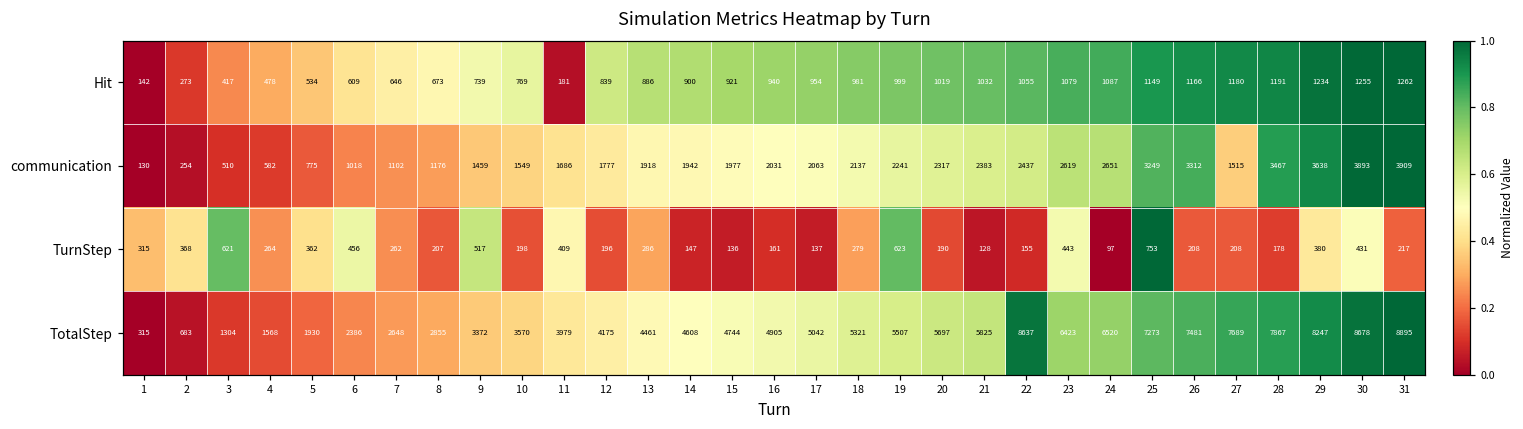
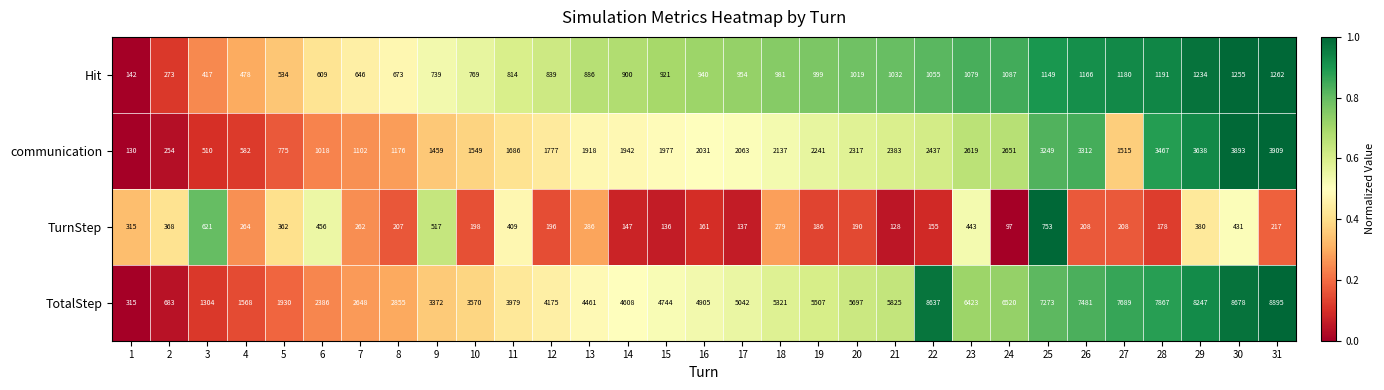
Hit, 11: 181 -> 814
TurnStep, 19: 623 -> 186
